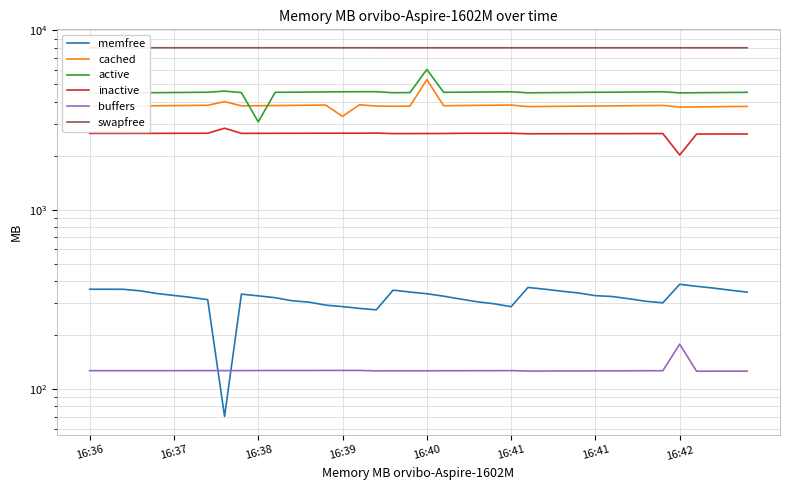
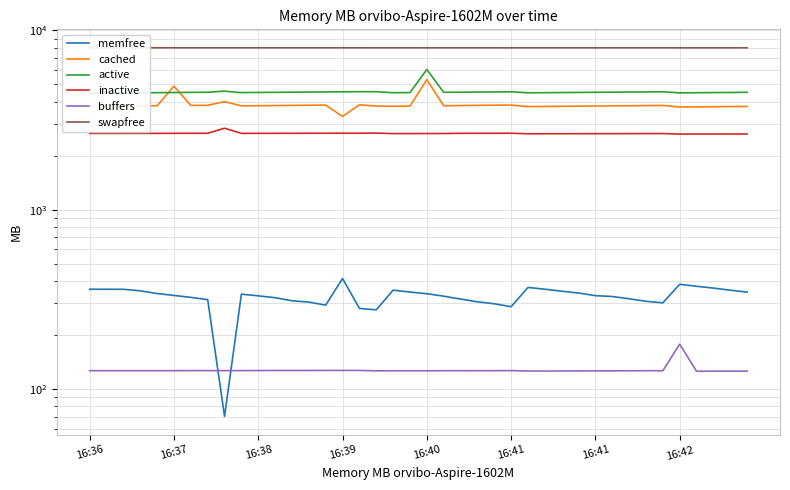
cached, 16:37: 3800 -> 4900
active, 16:38: 3100 -> 4500
memfree, 16:39: 290 -> 410
inactive, 16:42: 2000 -> 2600
